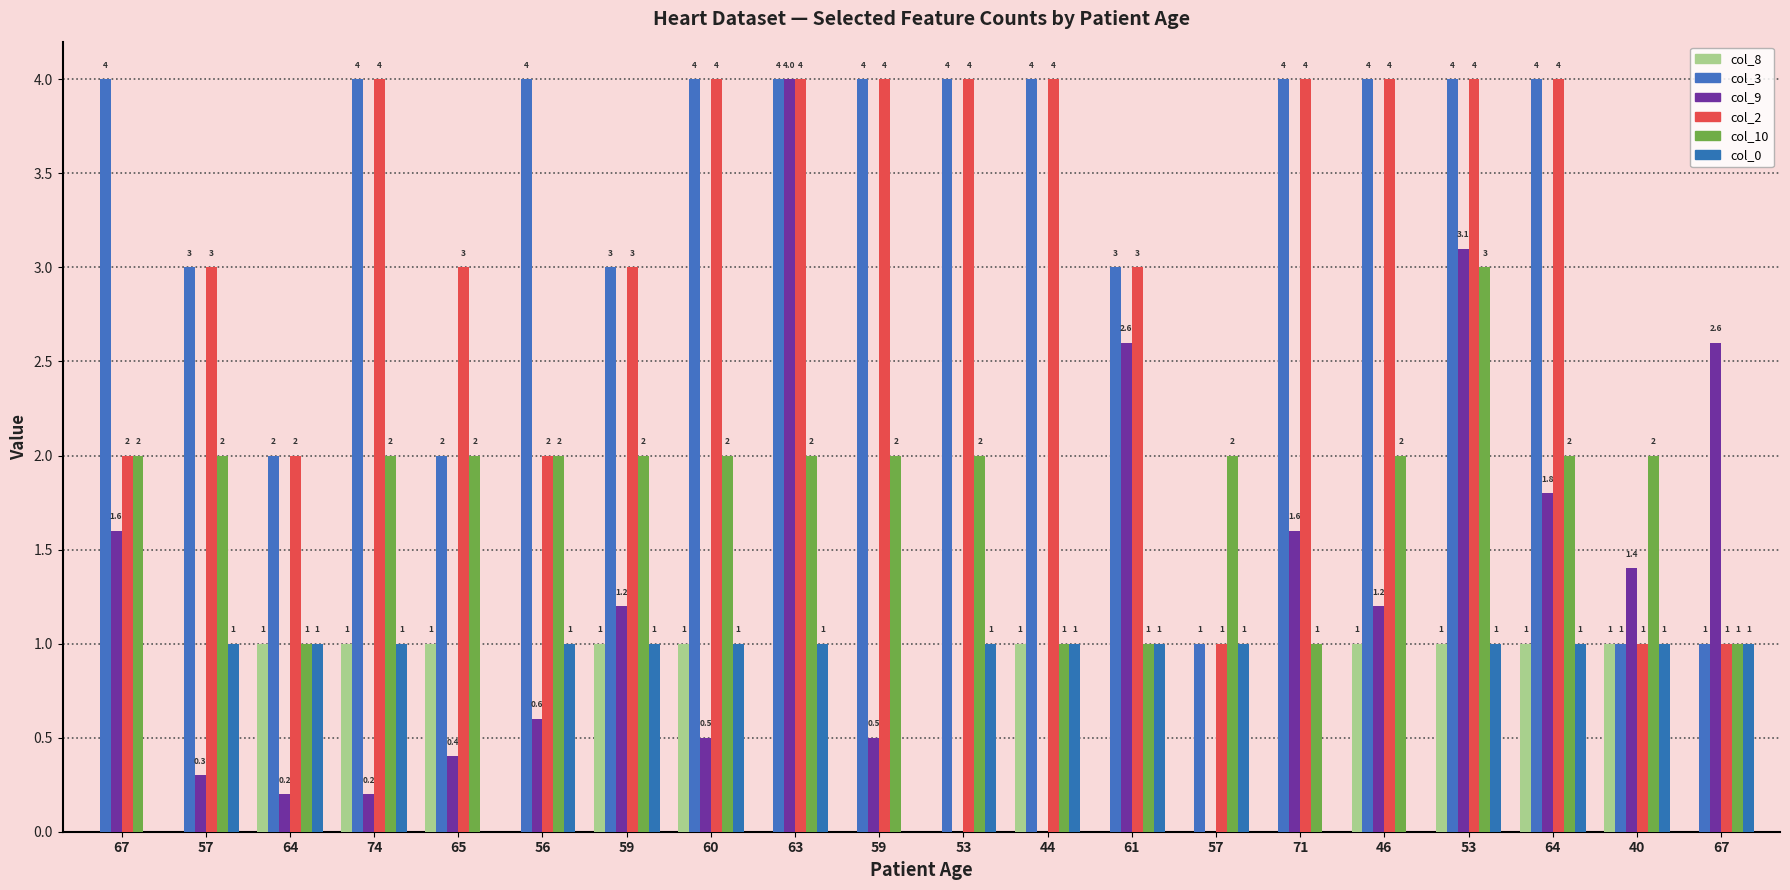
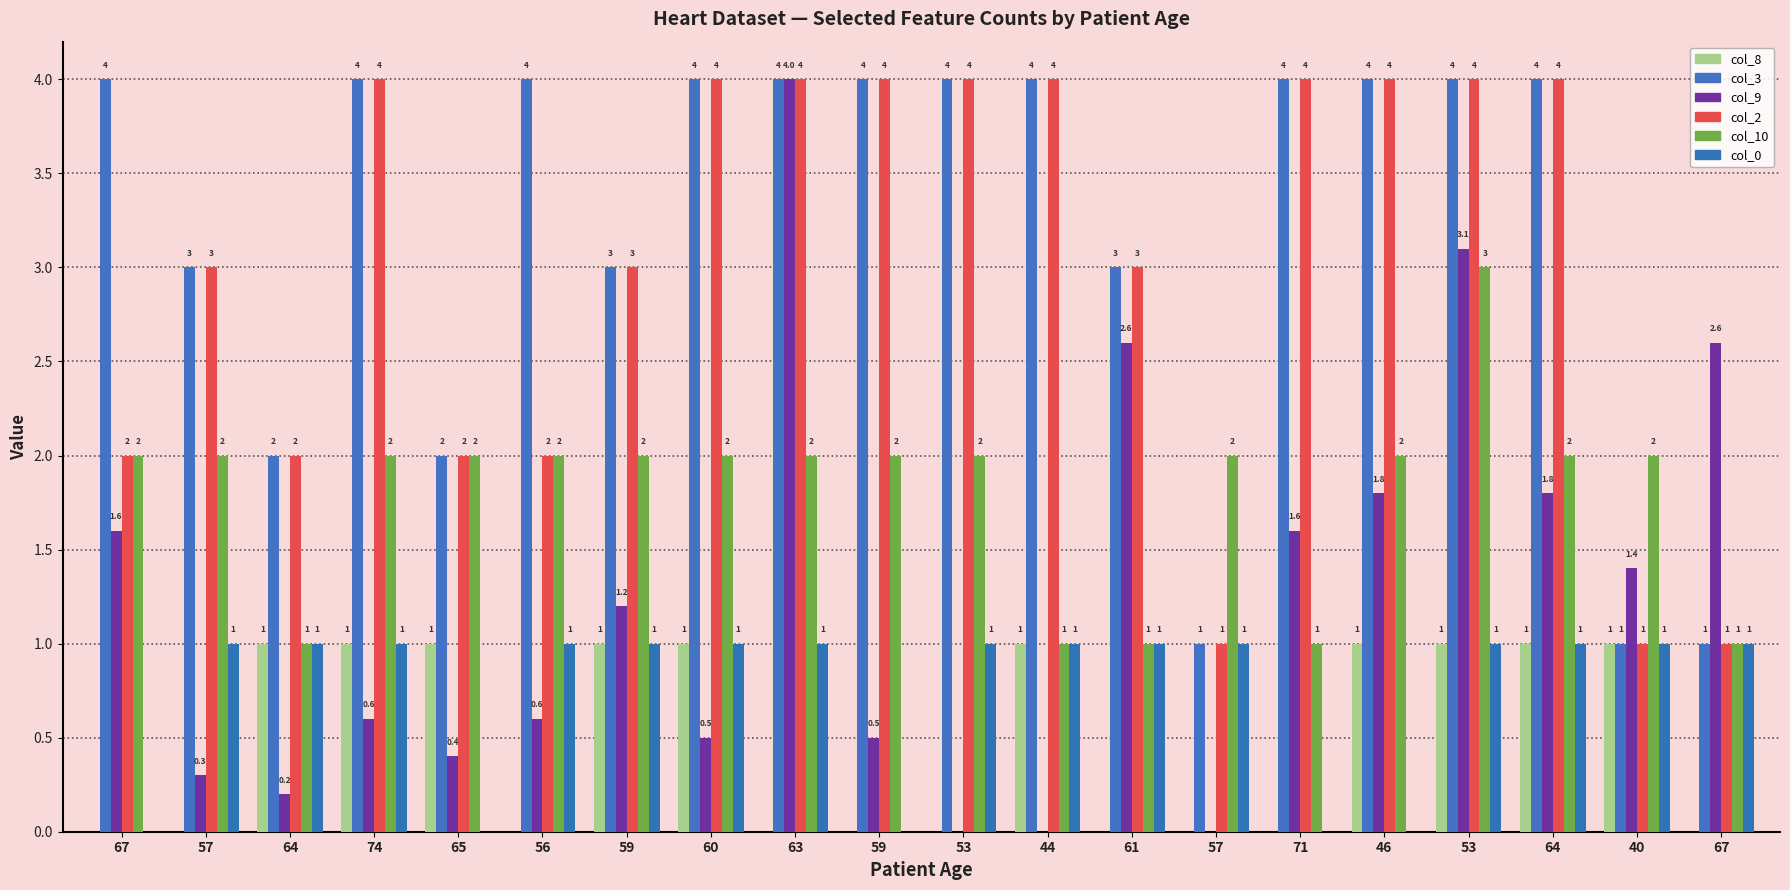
col_9, 74: 0.2 -> 0.6
col_2, 65: 3 -> 2
col_9, 46: 1.2 -> 1.8
